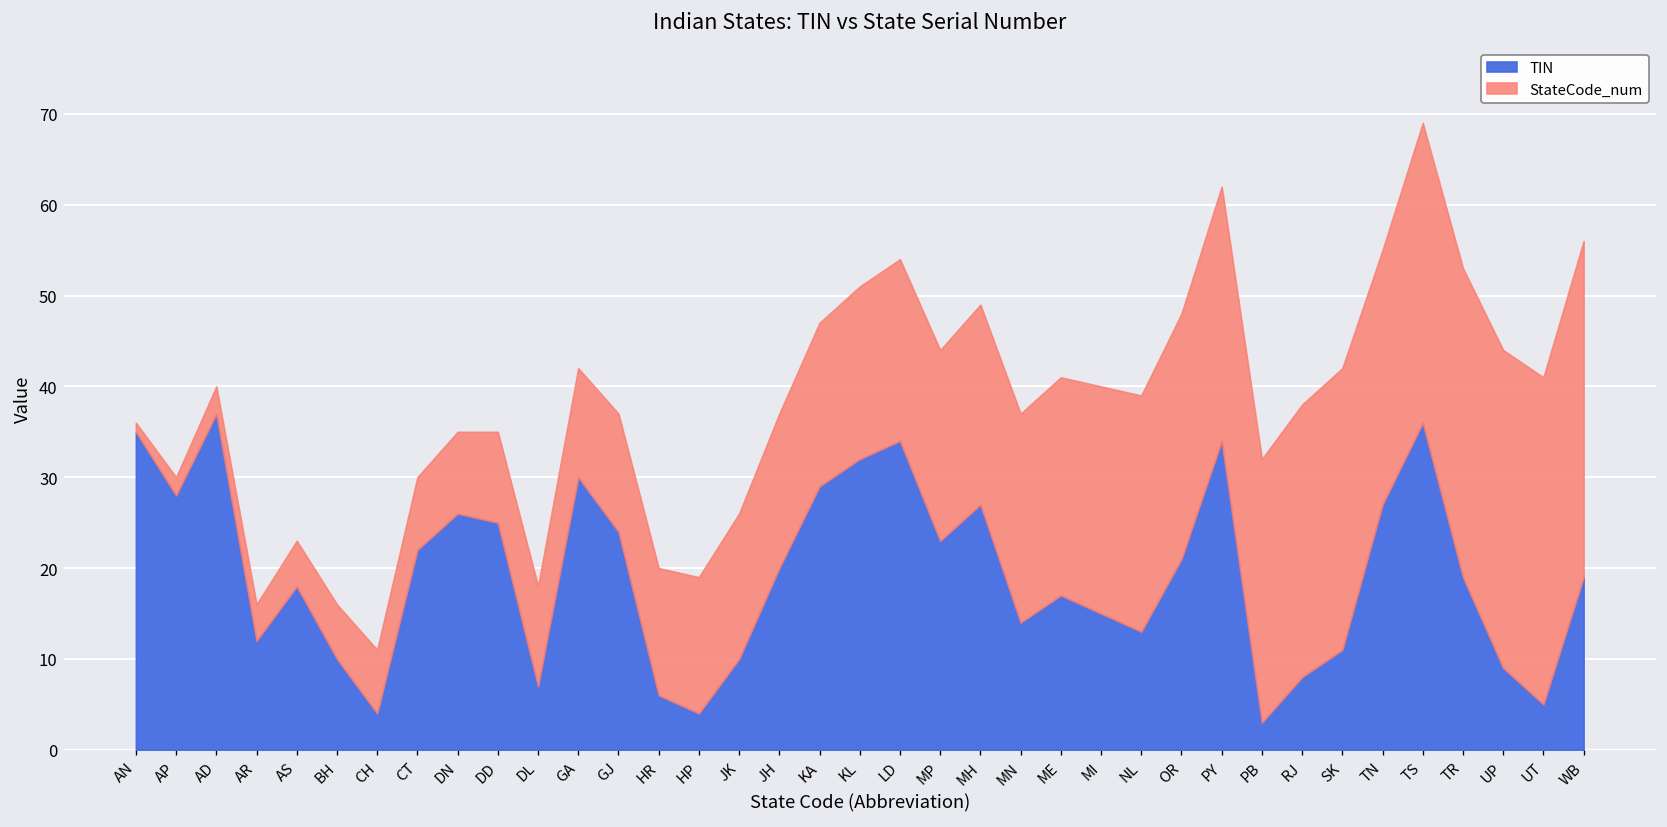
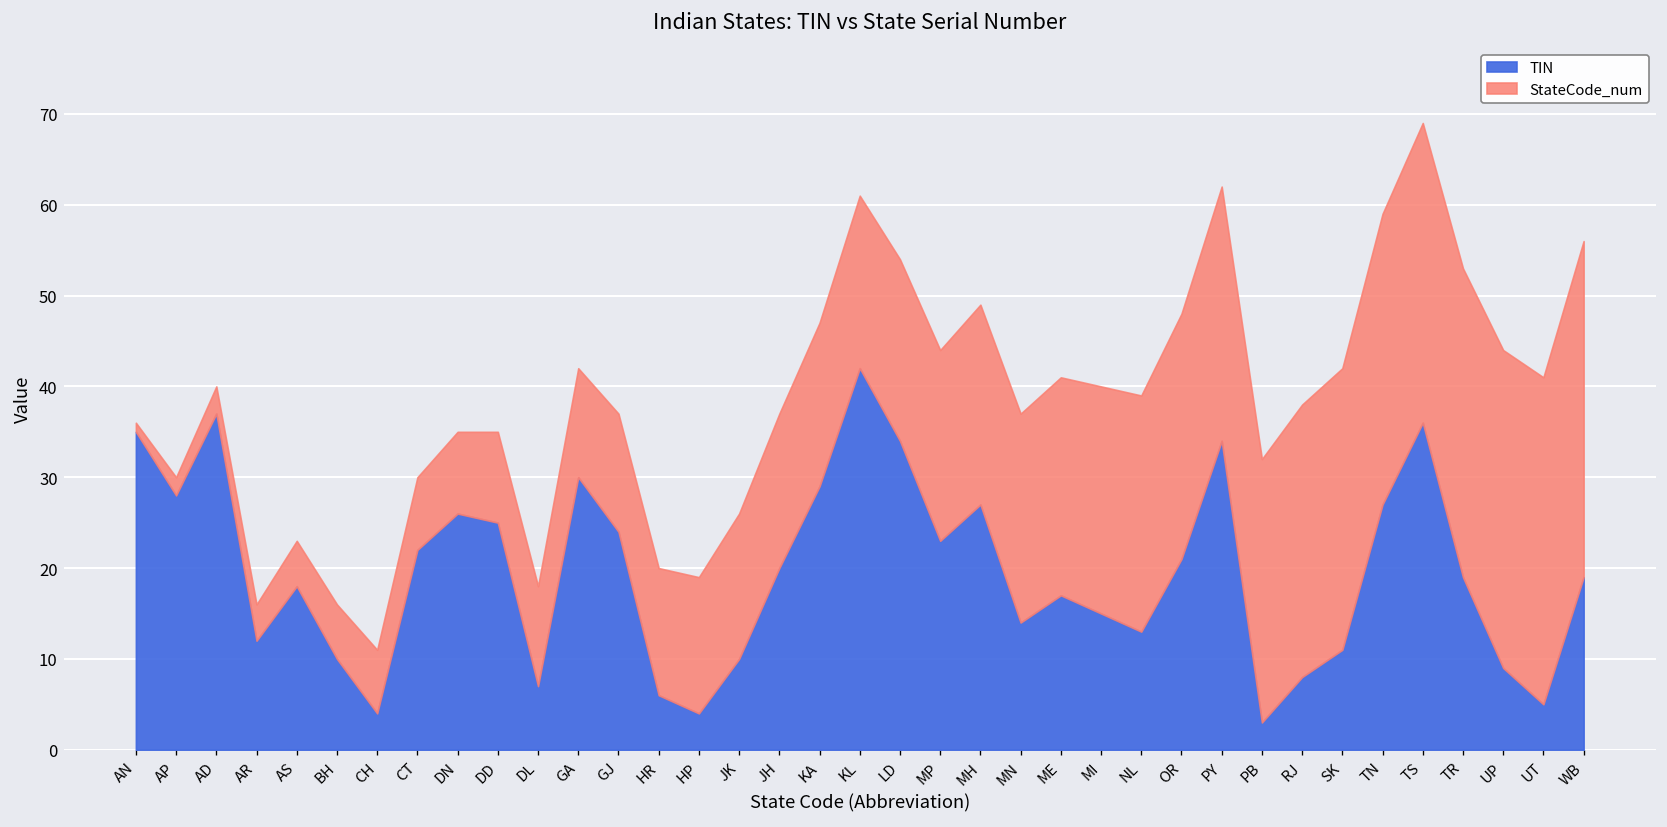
TIN, KL: 32 -> 42
StateCode_num, TN: 28 -> 32
